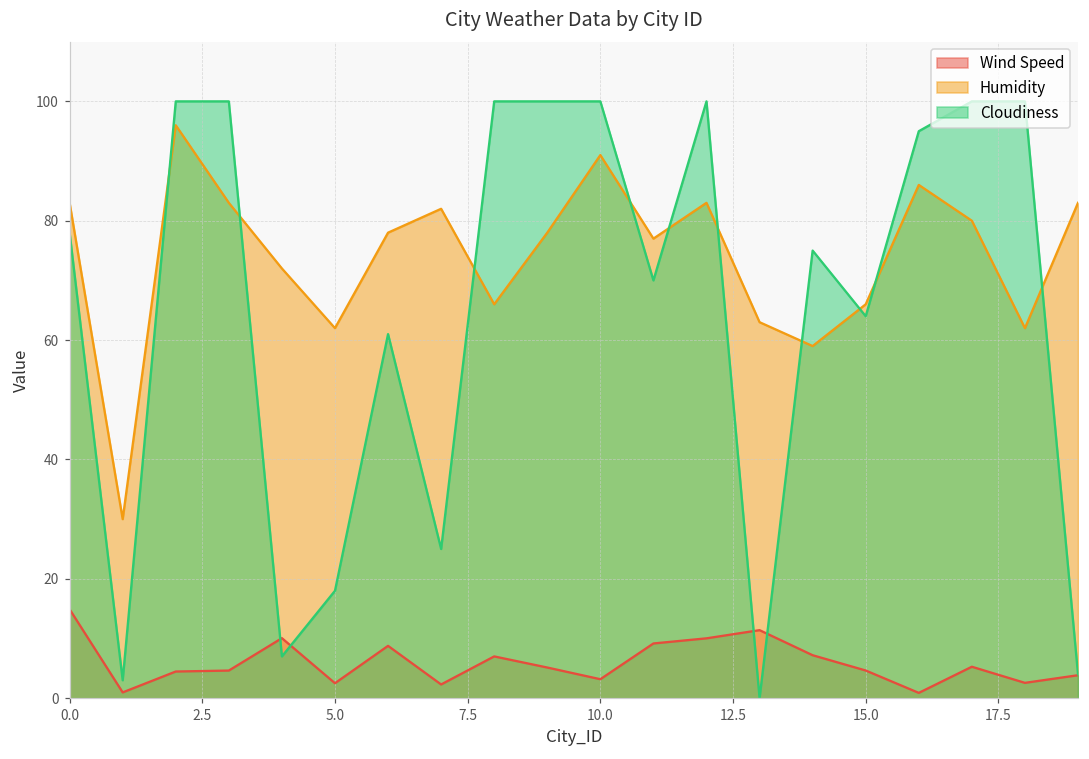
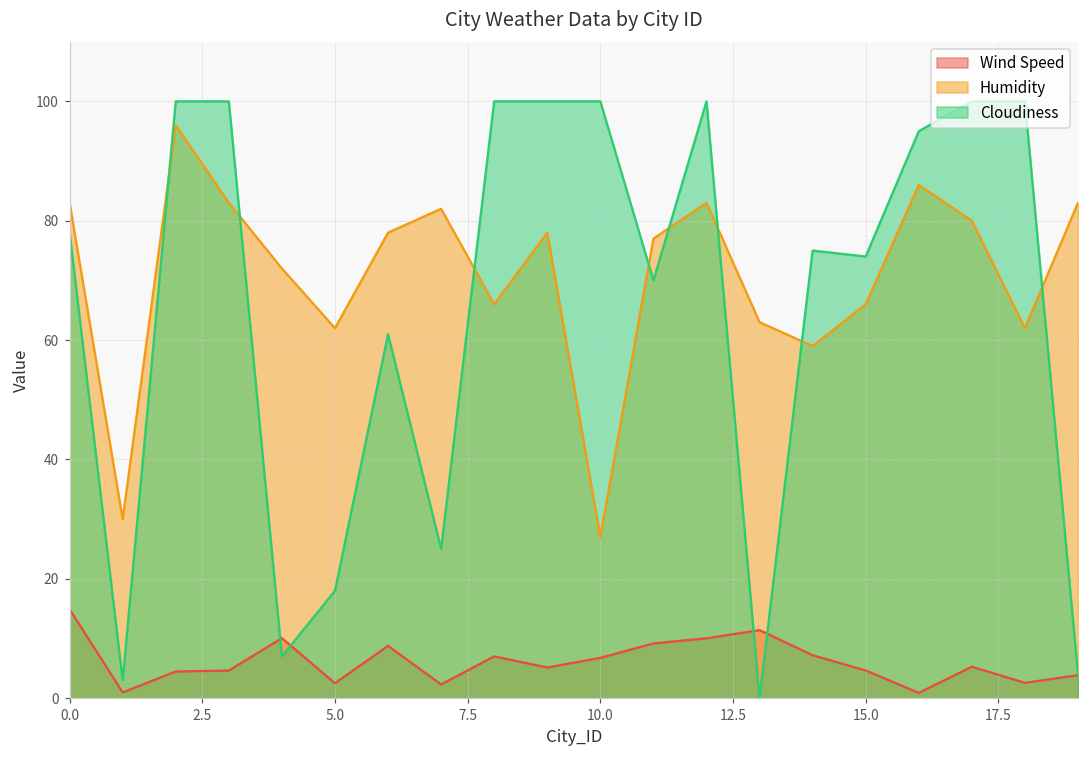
Wind Speed, 10.0: 3 -> 7
Humidity, 10.0: 91 -> 27
Cloudiness, 15.0: 64 -> 74
